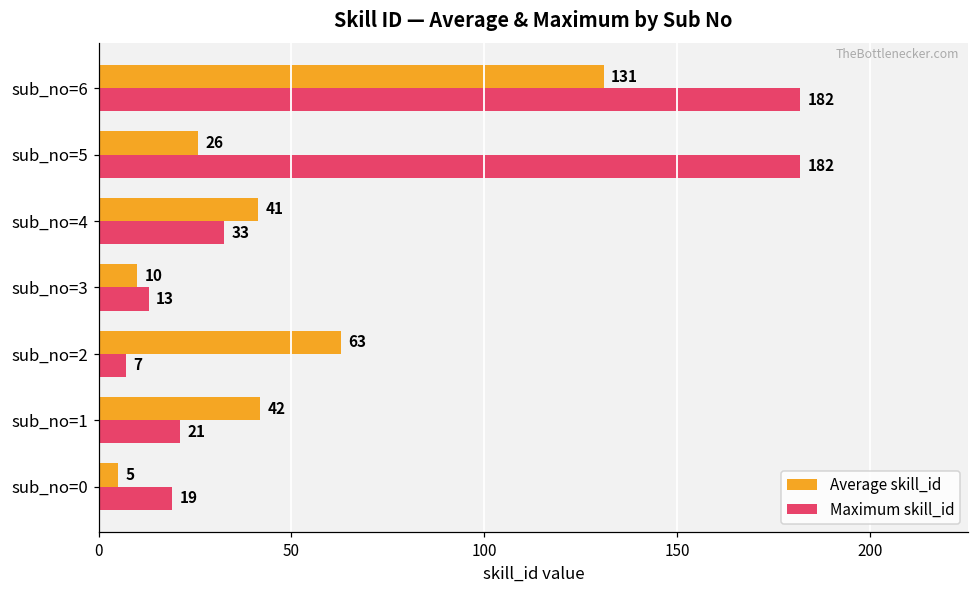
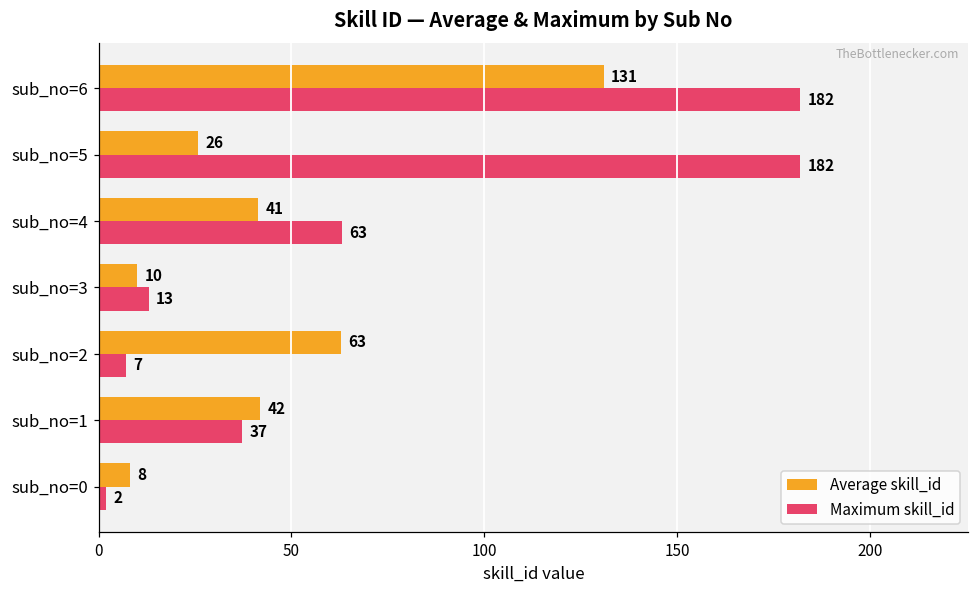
Maximum skill_id, sub_no=4: 33 -> 63
Maximum skill_id, sub_no=1: 21 -> 37
Average skill_id, sub_no=0: 5 -> 8
Maximum skill_id, sub_no=0: 19 -> 2
